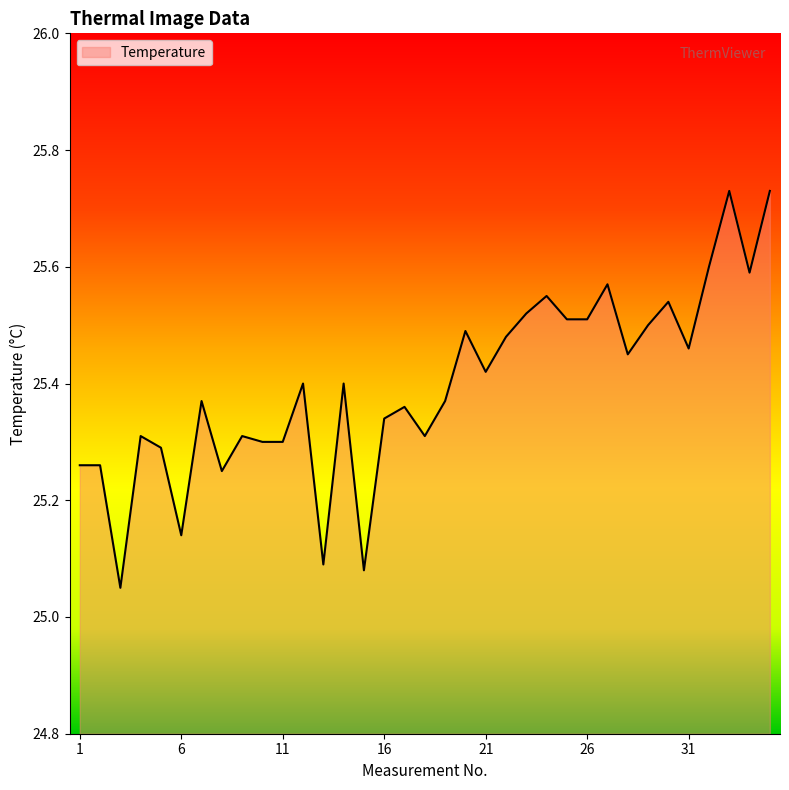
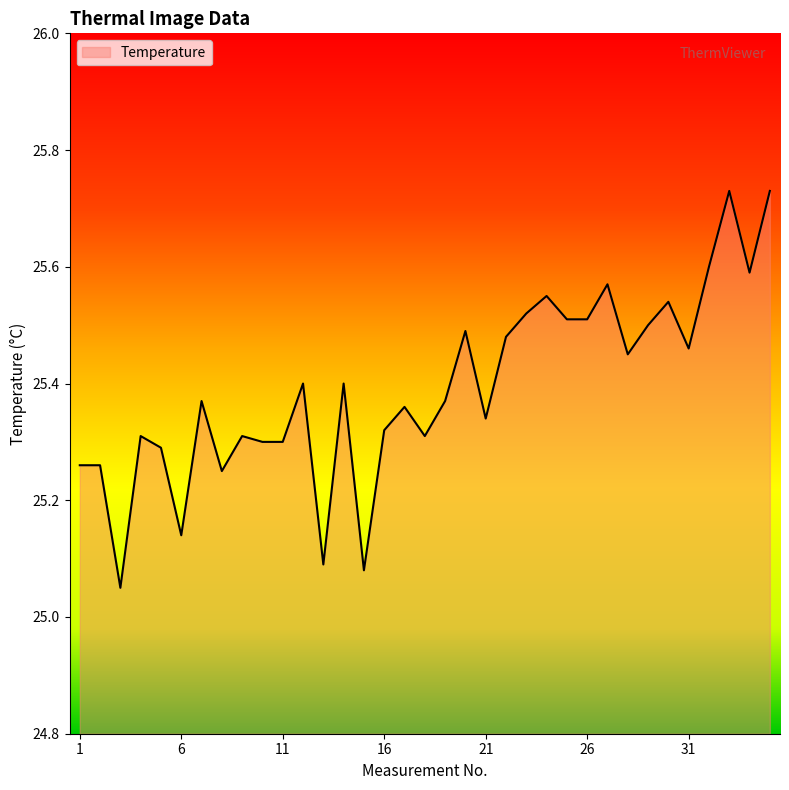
16: 25.34 -> 25.32
21: 25.42 -> 25.34
